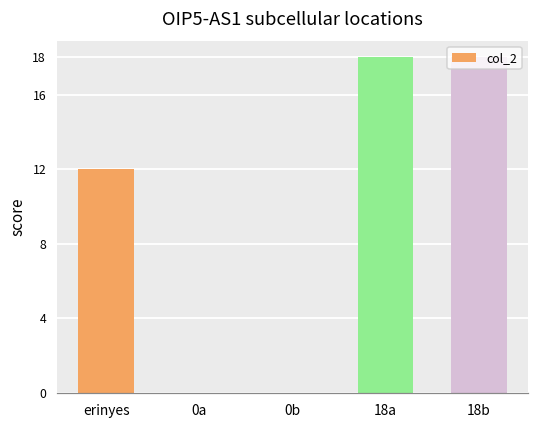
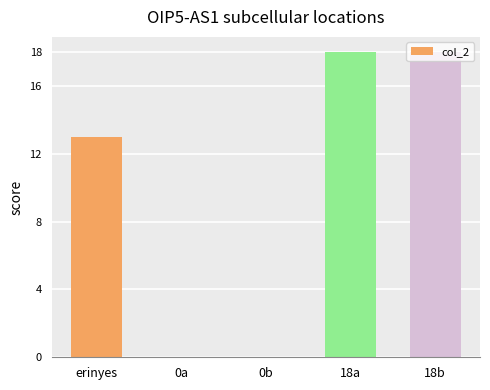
erinyes: 12 -> 13
